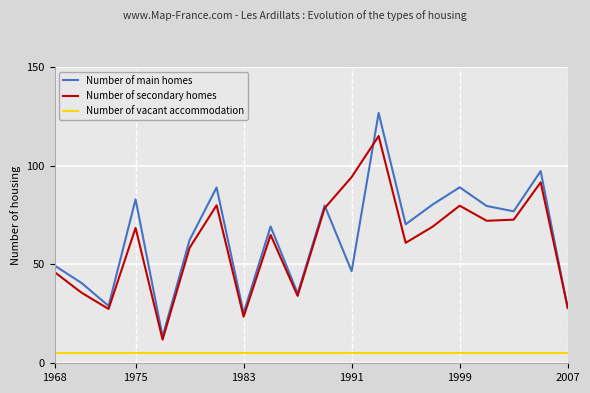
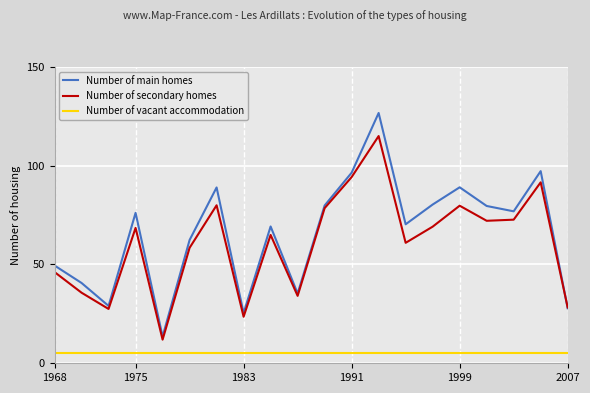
Number of main homes, 1975: 83 -> 76
Number of main homes, 1991: 47 -> 96
